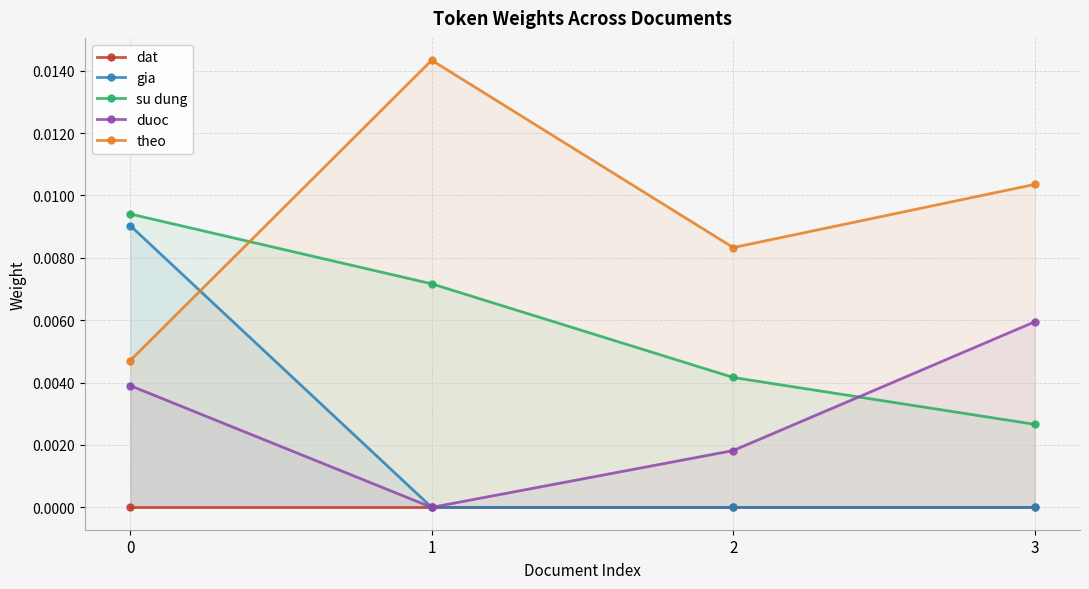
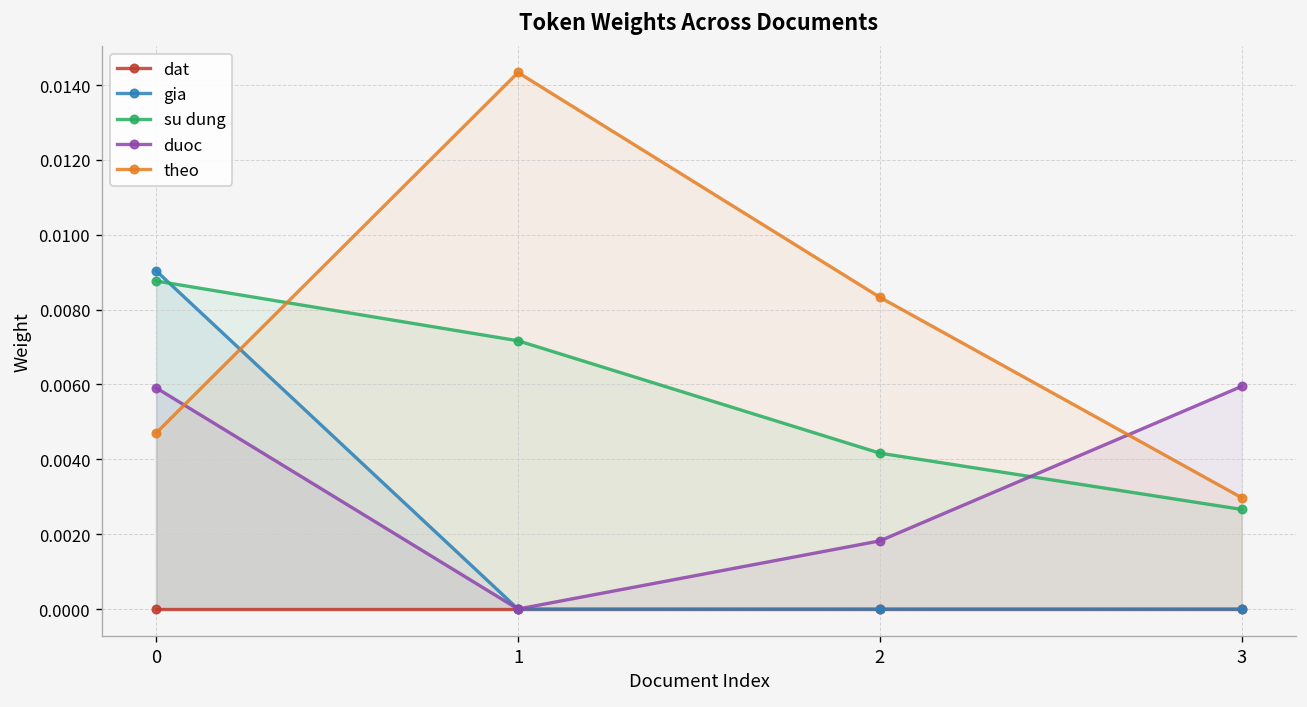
su dung, 0: 0.0094 -> 0.0088
duoc, 0: 0.0039 -> 0.0059
theo, 3: 0.0104 -> 0.0030
